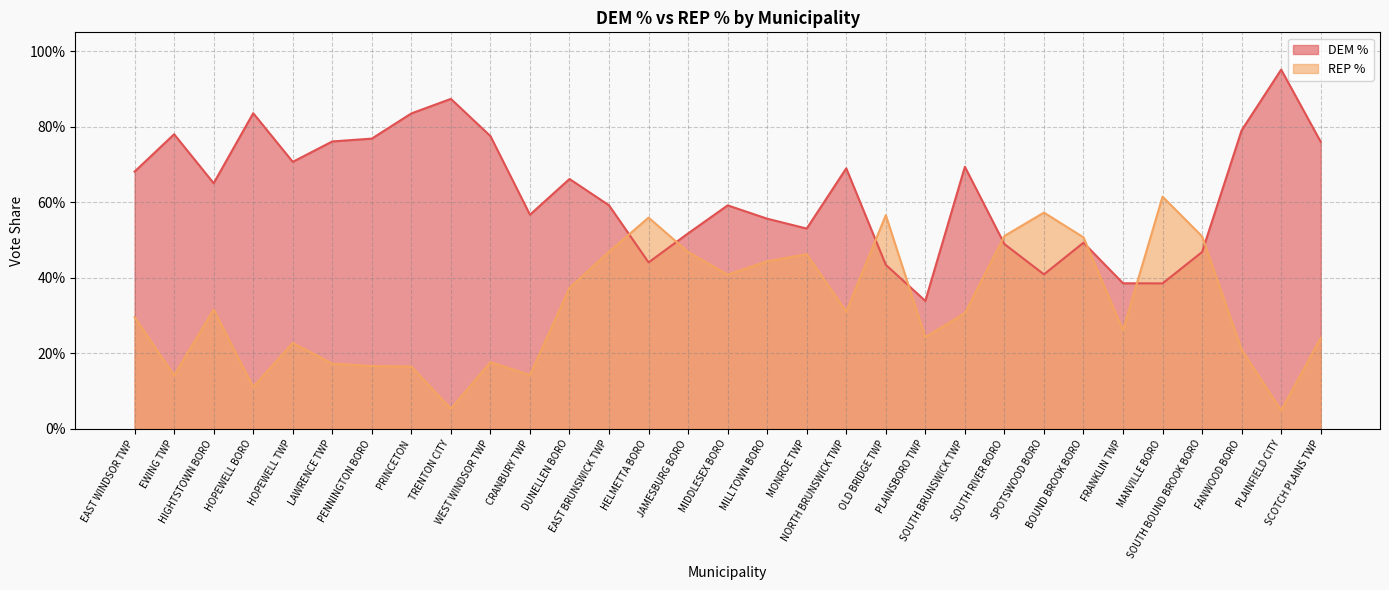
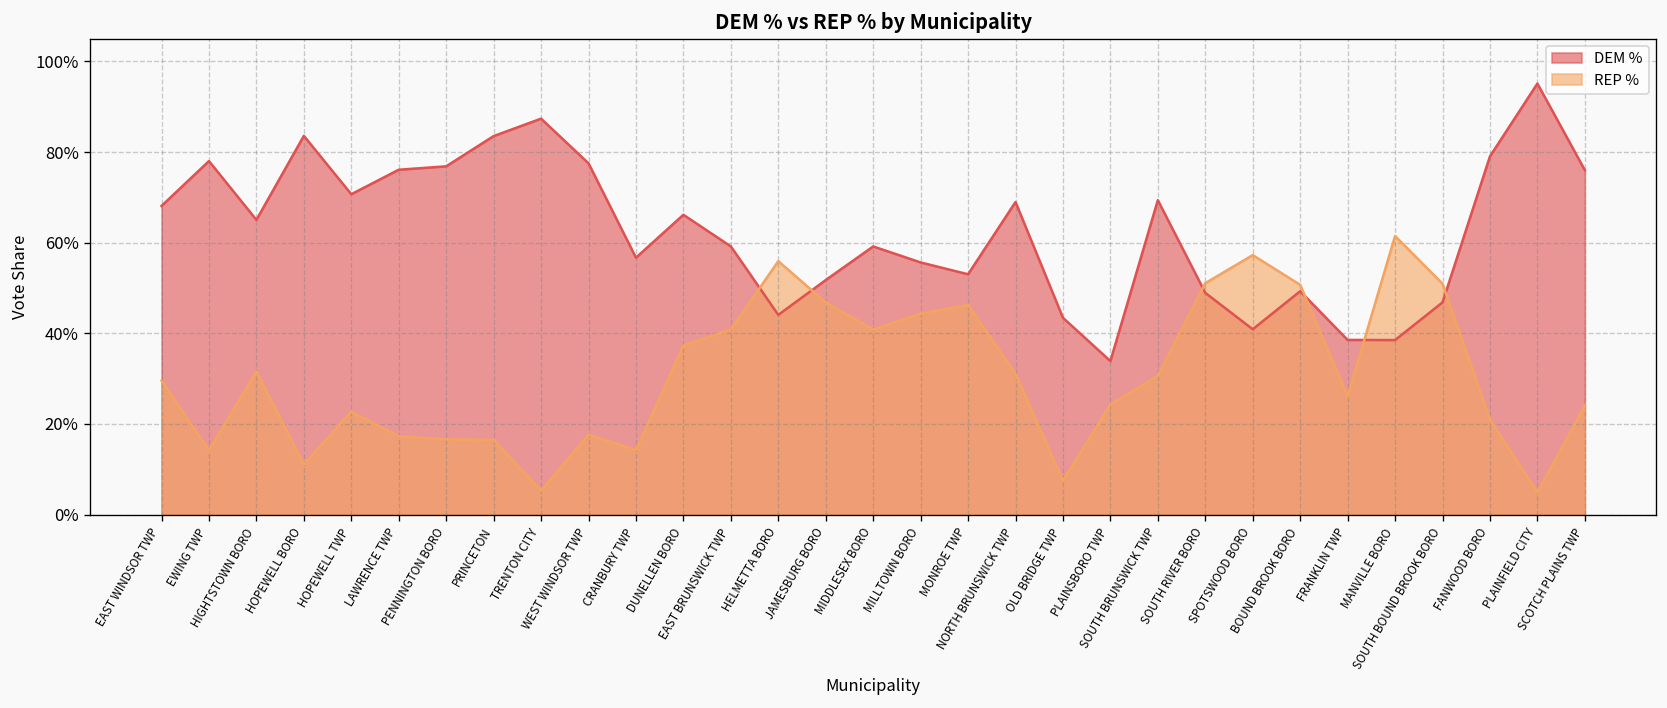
REP %, EAST BRUNSWICK TWP: 47% -> 41%
REP %, OLD BRIDGE TWP: 57% -> 7%
